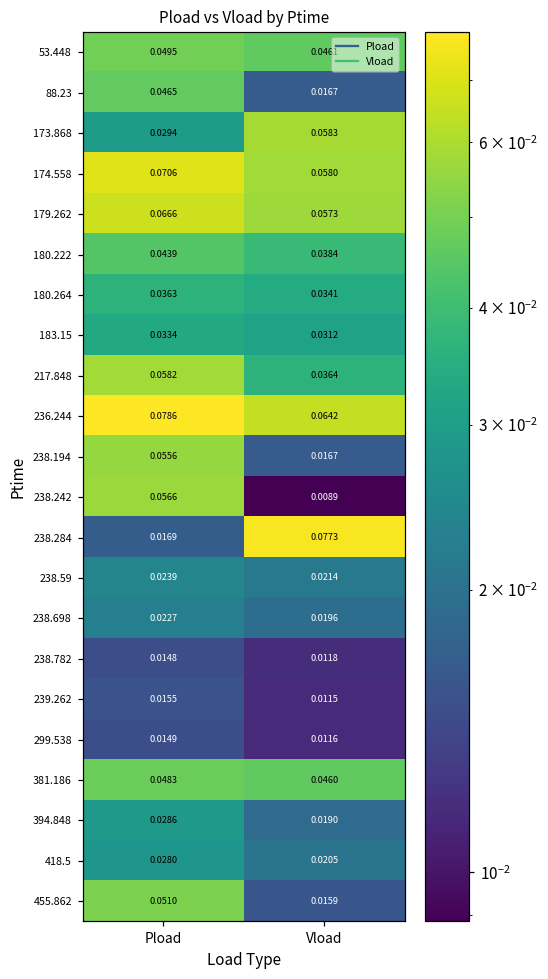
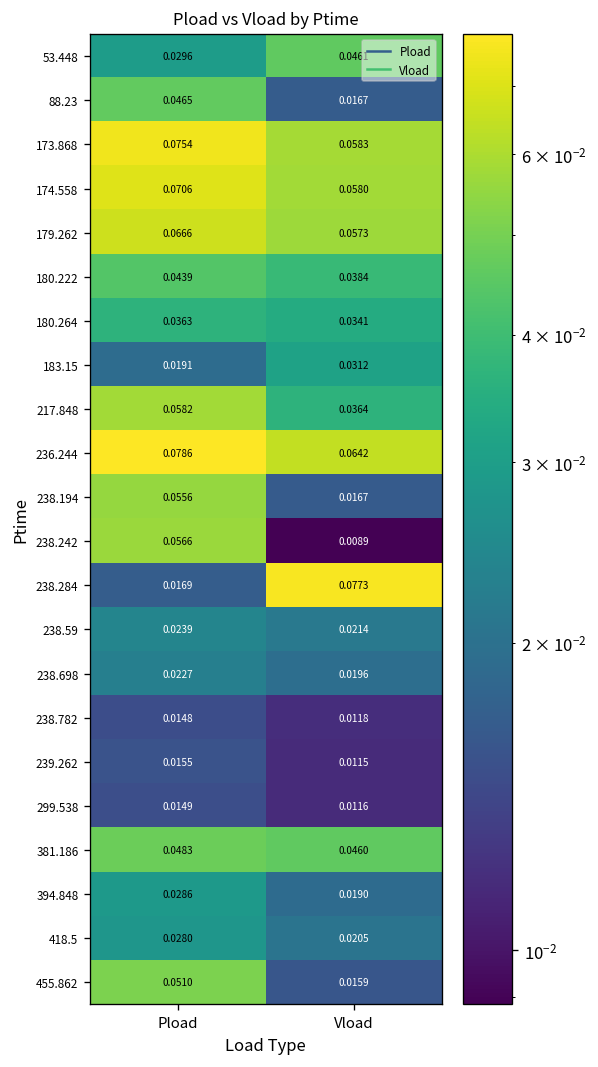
53.448, Pload: 0.0495 -> 0.0296
173.868, Pload: 0.0294 -> 0.0754
183.15, Pload: 0.0334 -> 0.0191
